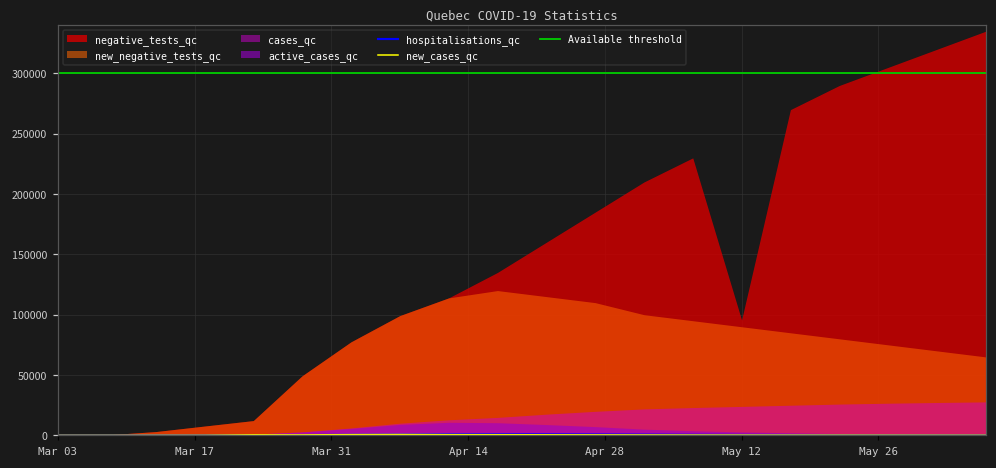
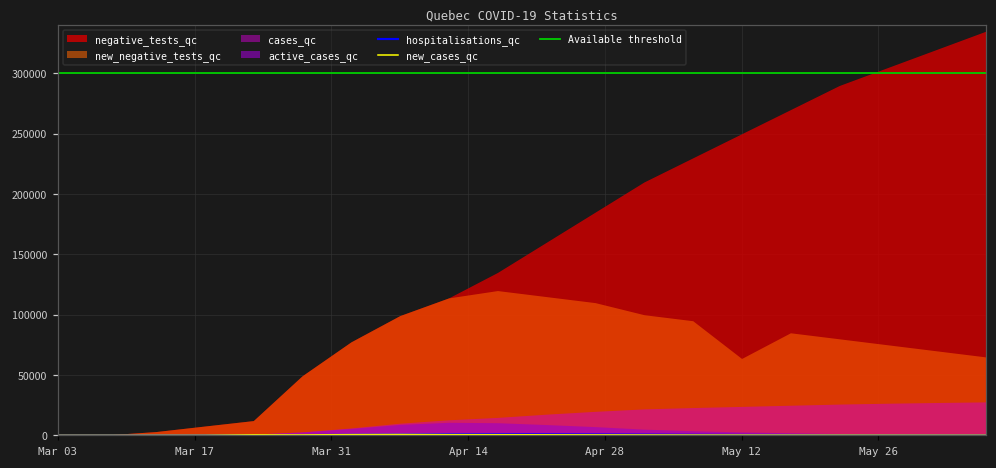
negative_tests_qc, May 12: 96000 -> 250000
new_negative_tests_qc, May 12: 90000 -> 64000
